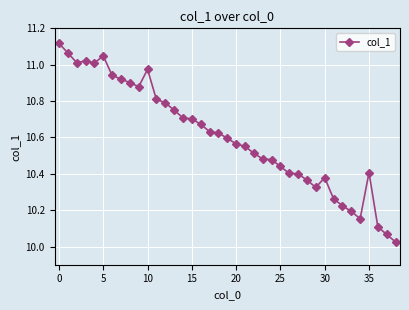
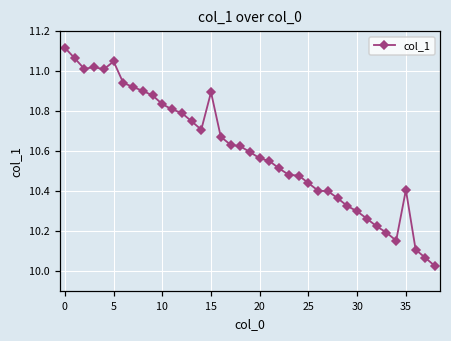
10: 10.97 -> 10.84
15: 10.70 -> 10.89
30: 10.38 -> 10.30
